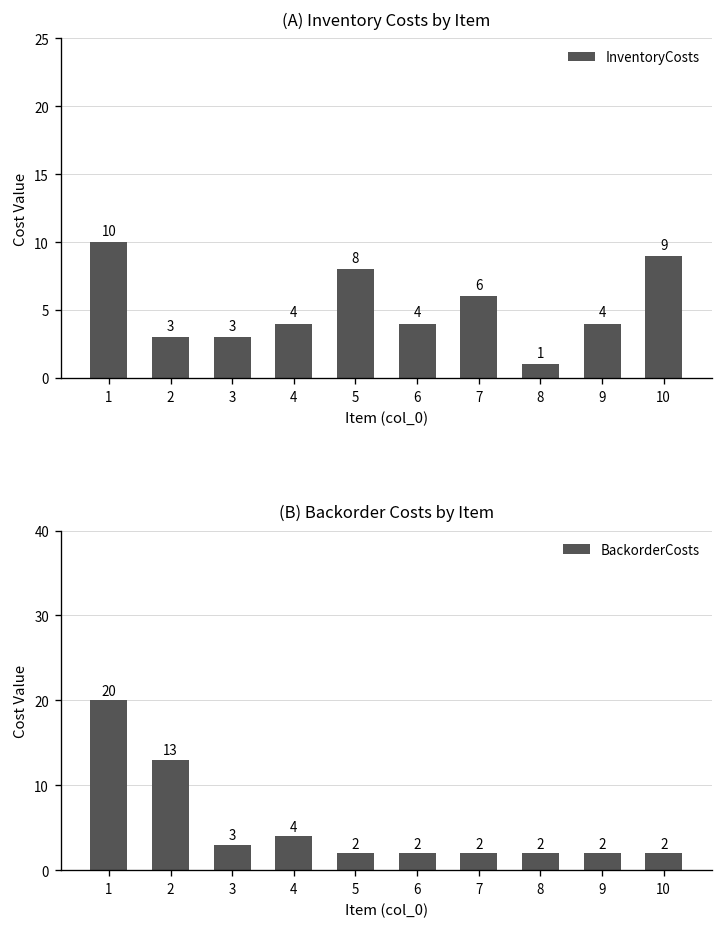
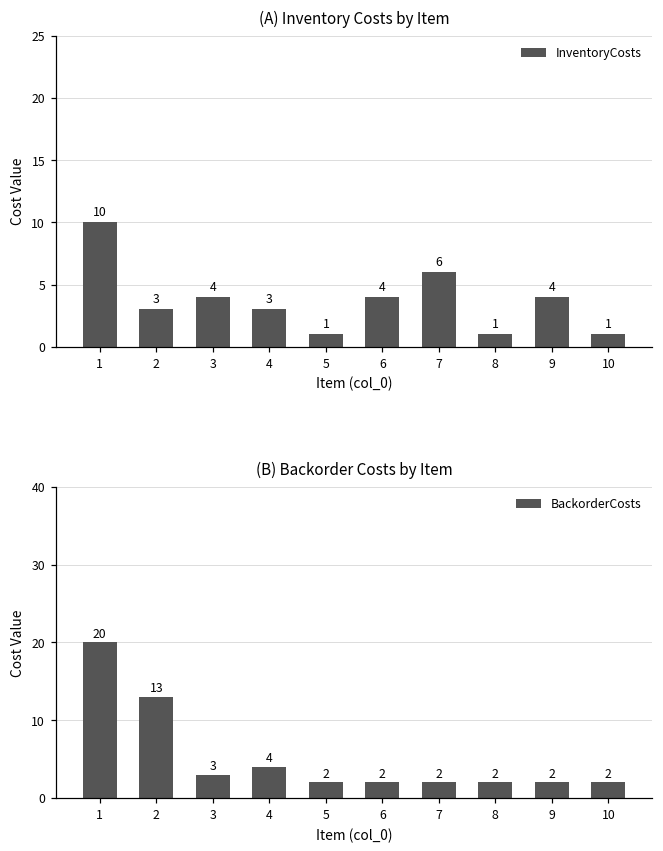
(A) Inventory Costs by Item, 3: 3 -> 4
(A) Inventory Costs by Item, 4: 4 -> 3
(A) Inventory Costs by Item, 5: 8 -> 1
(A) Inventory Costs by Item, 10: 9 -> 1
